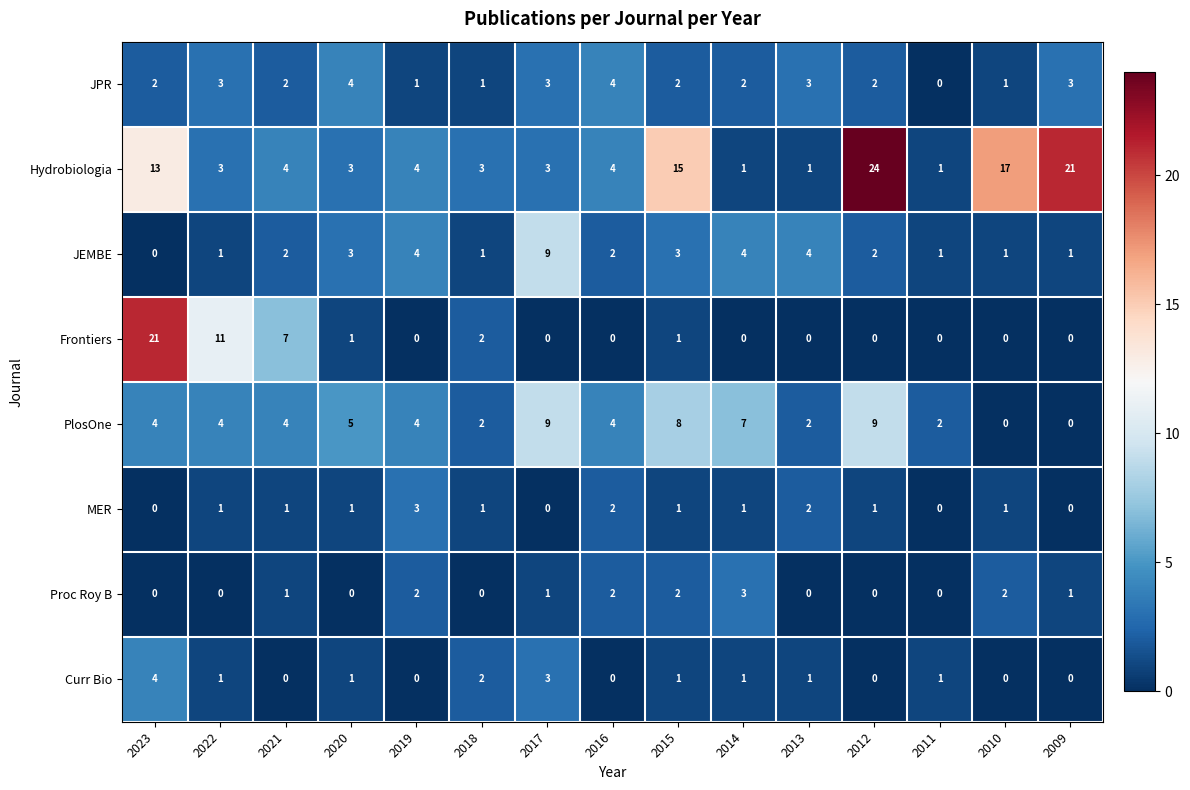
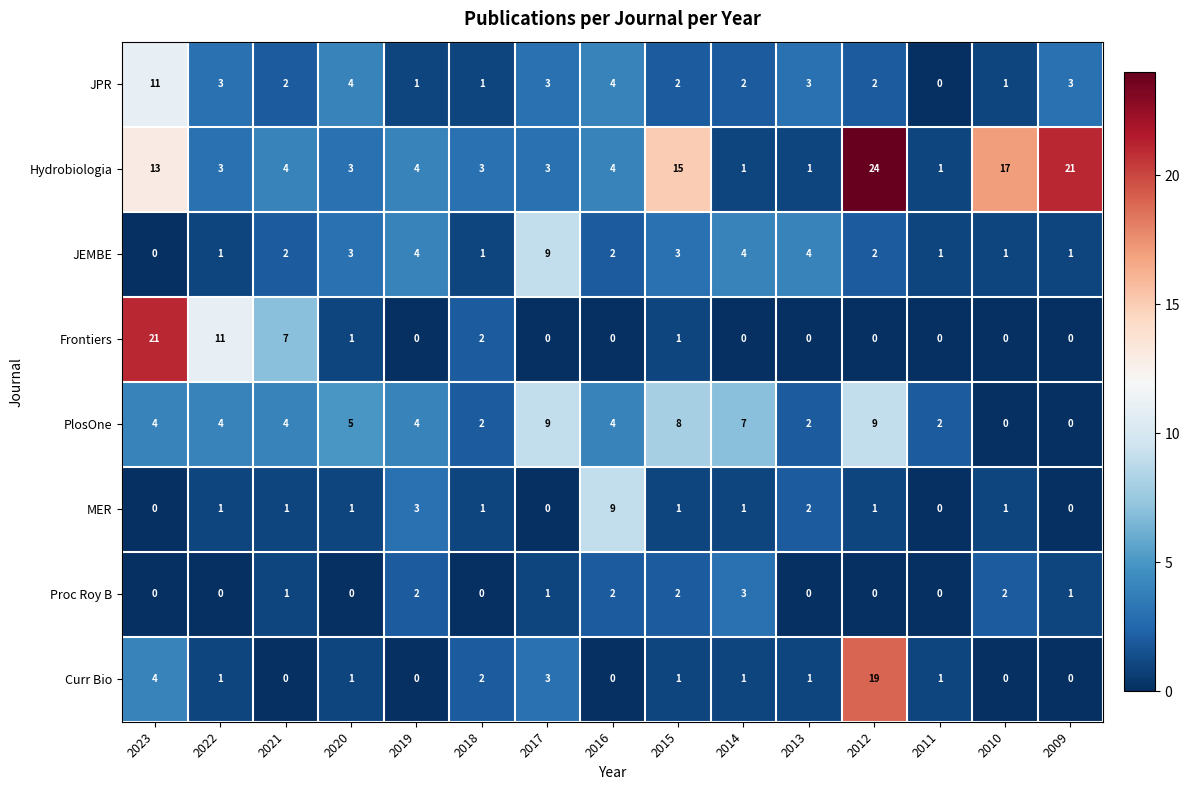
JPR, 2023: 2 -> 11
MER, 2016: 2 -> 9
Curr Bio, 2012: 0 -> 19
